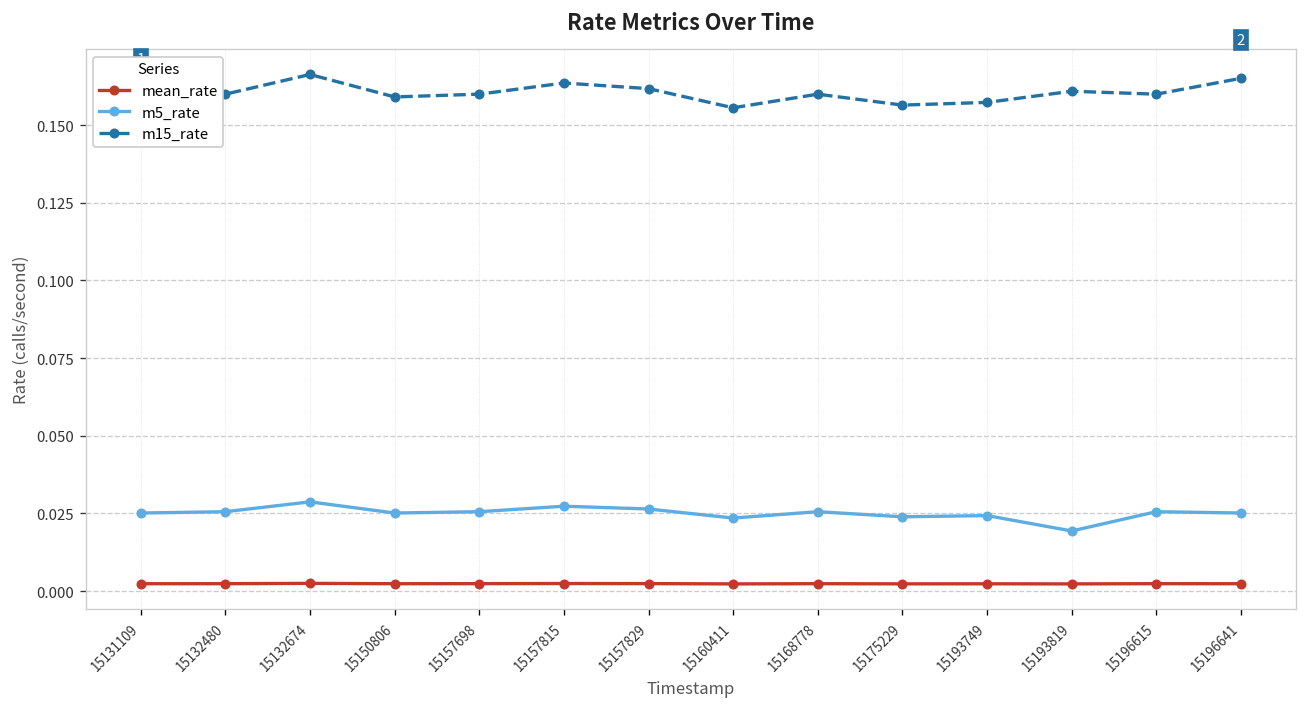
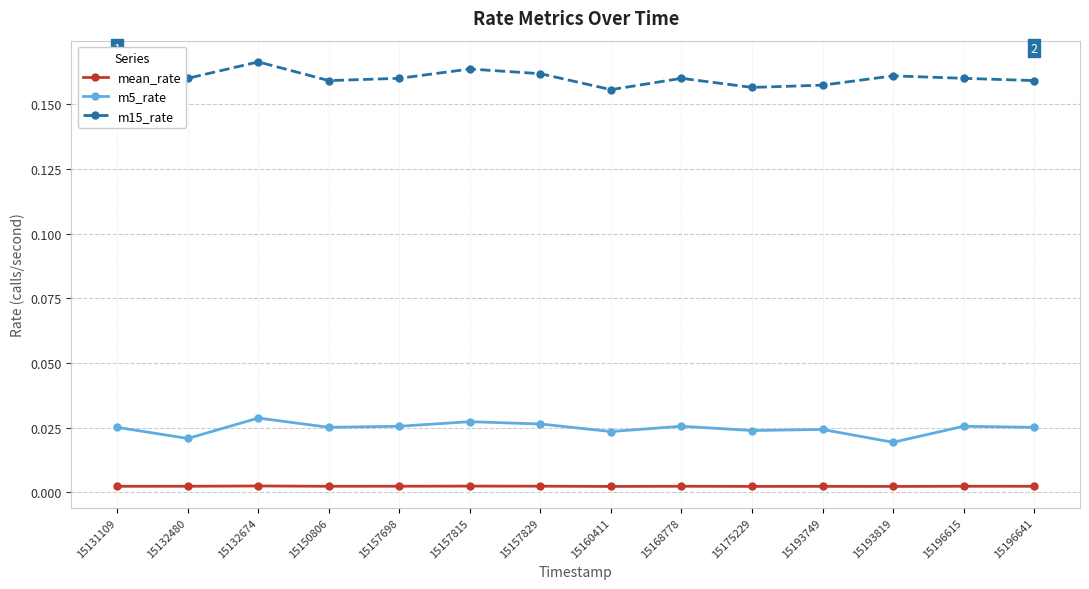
m5_rate, 15132480: 0.026 -> 0.021
m15_rate, 15196641: 0.165 -> 0.159
